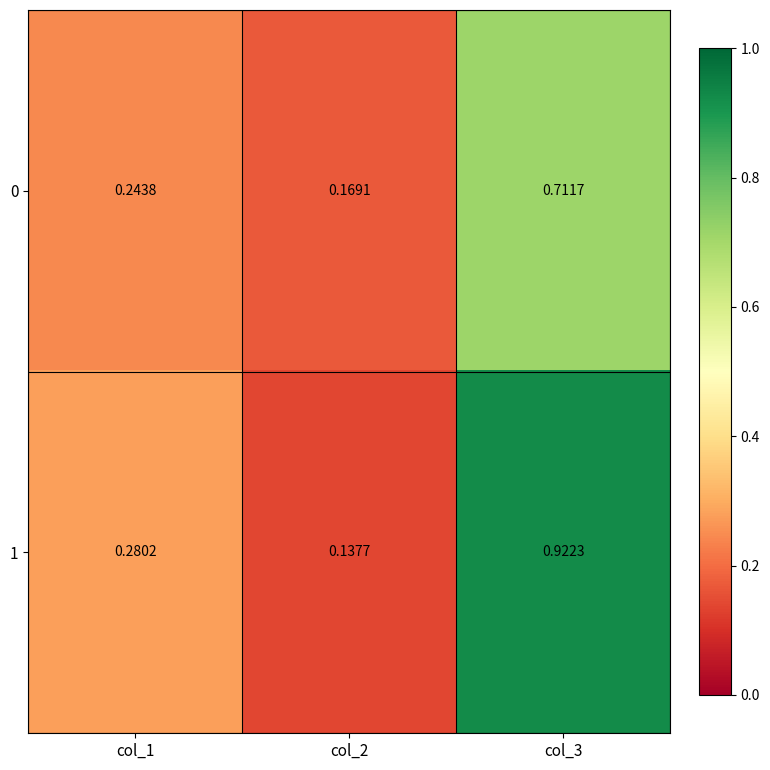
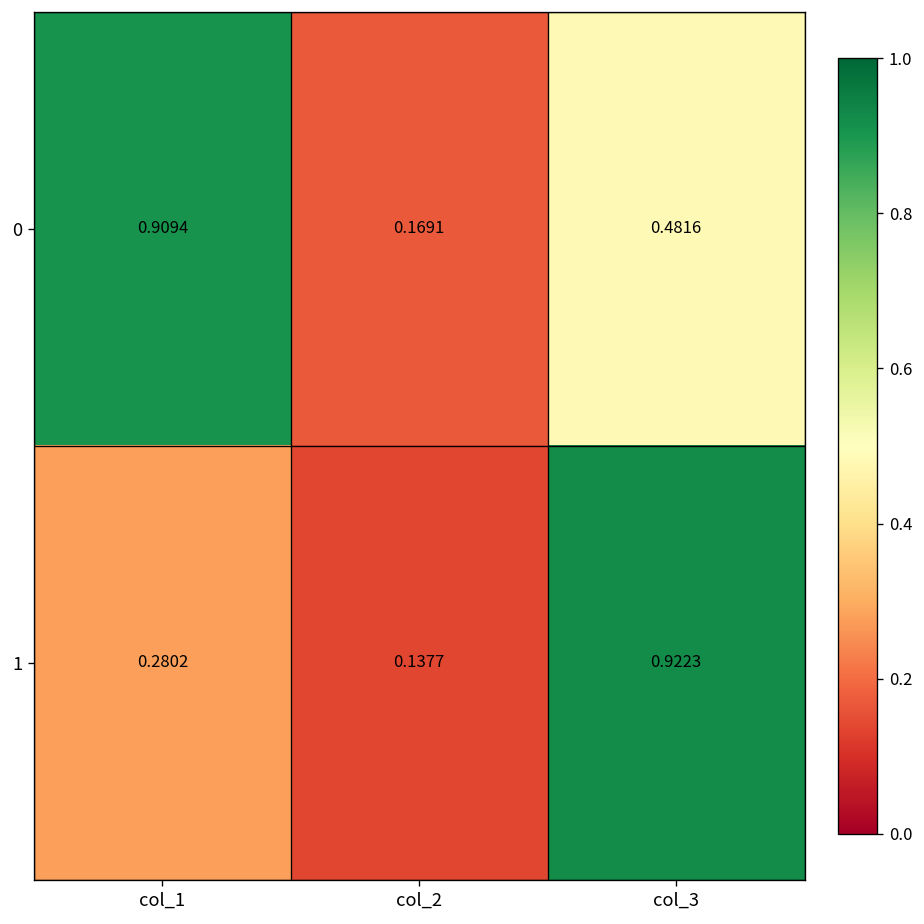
0, col_1: 0.2438 -> 0.9094
0, col_3: 0.7117 -> 0.4816
